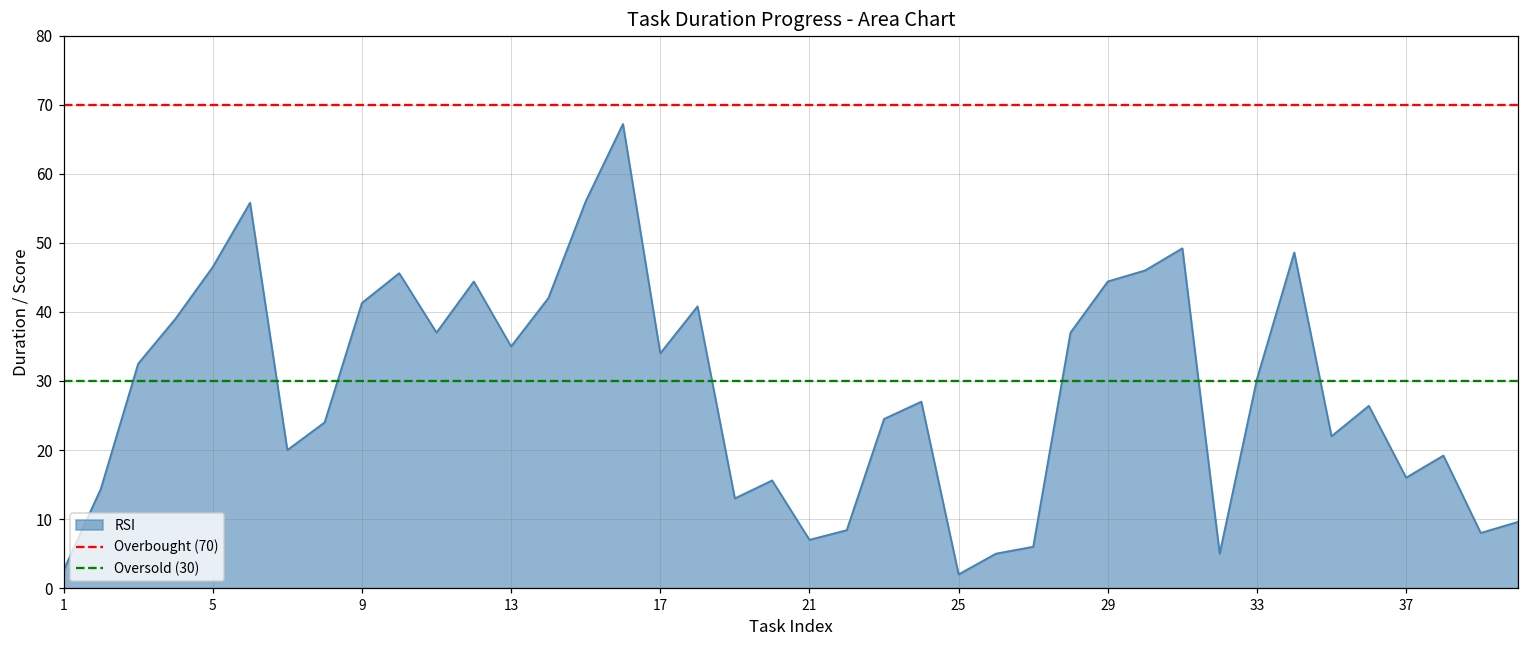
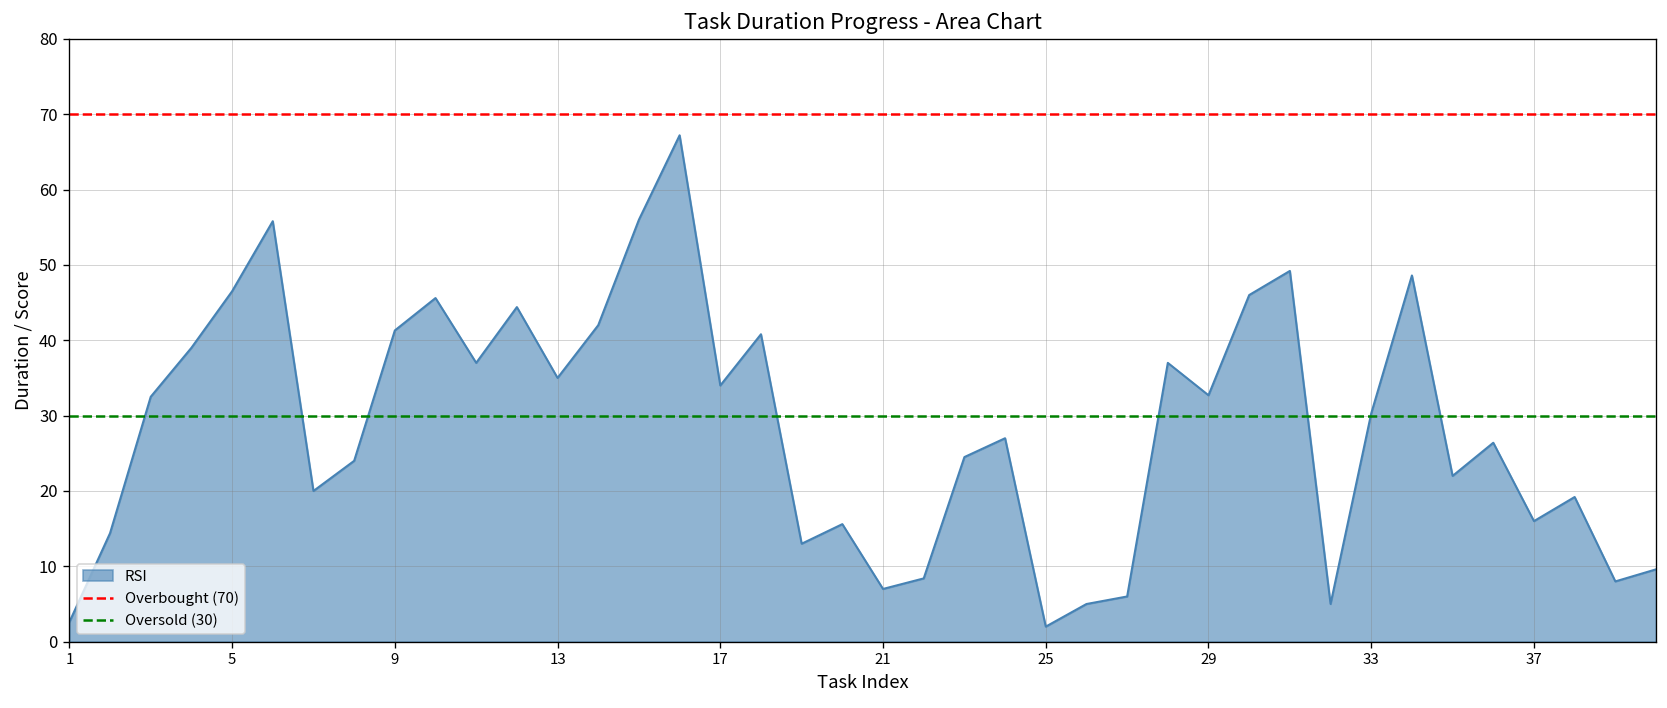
29: 44 -> 33
